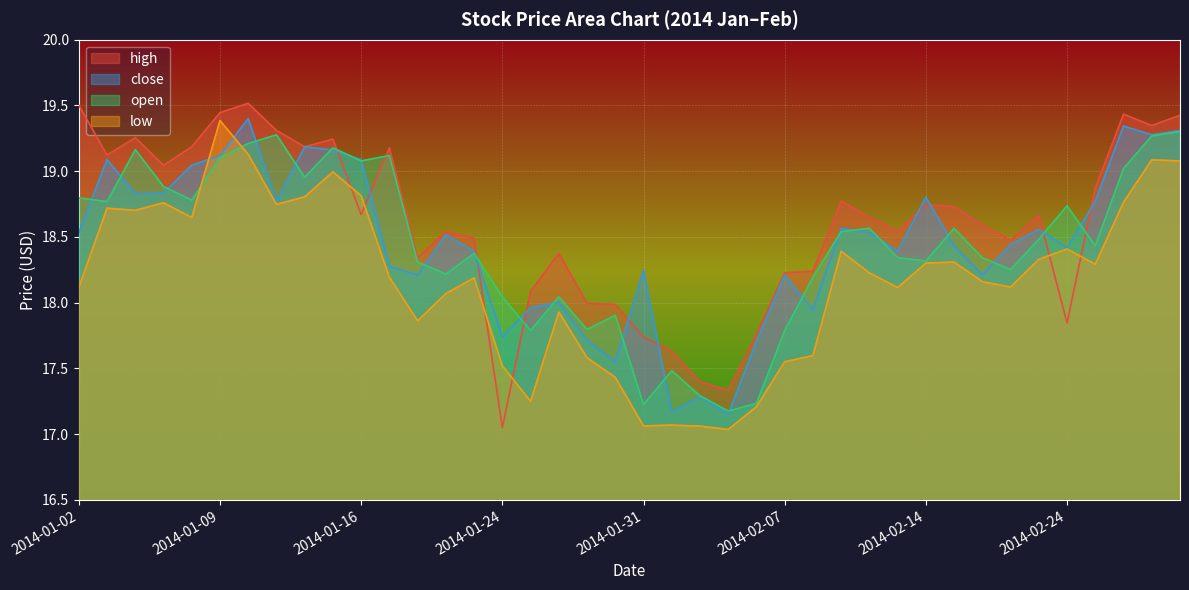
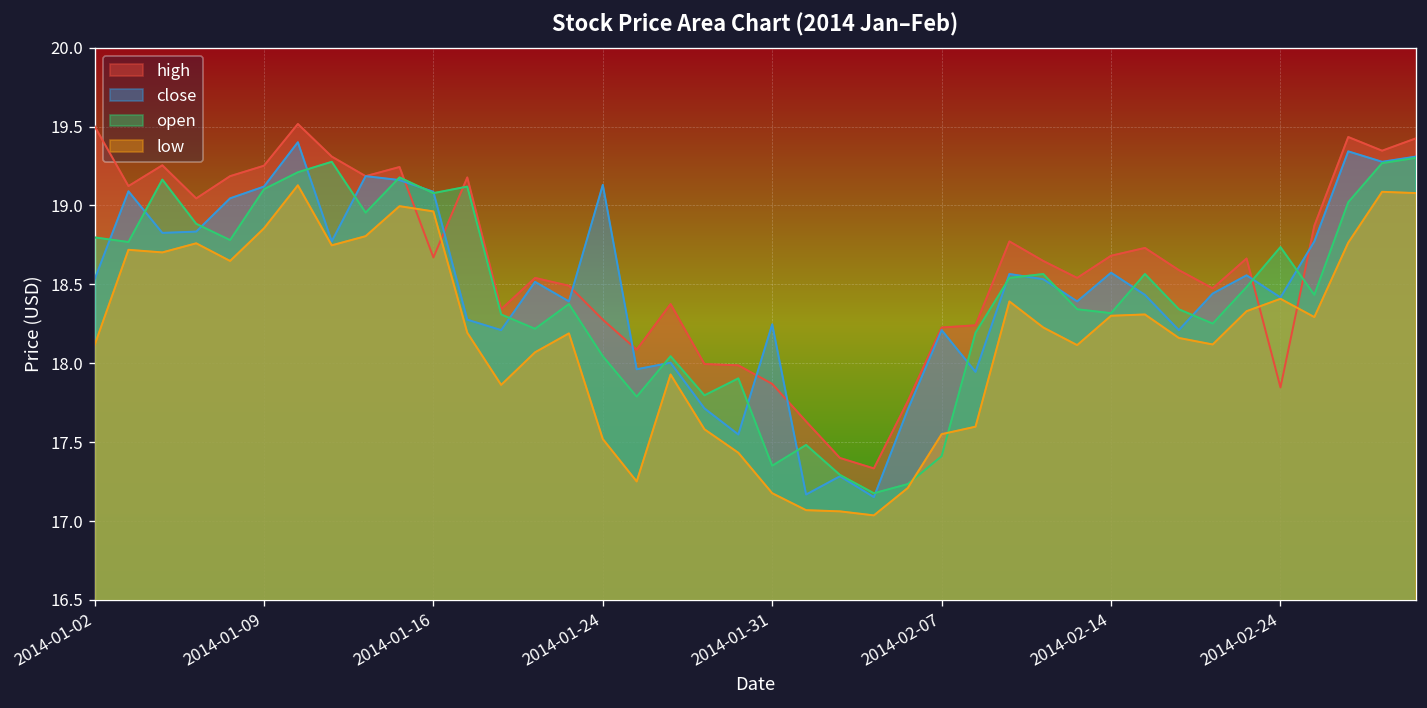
high, 2014-01-09: 19.45 -> 19.25
low, 2014-01-09: 19.39 -> 18.85
low, 2014-01-16: 18.81 -> 18.96
high, 2014-01-24: 17.05 -> 18.28
close, 2014-01-24: 17.74 -> 19.13
high, 2014-01-31: 17.74 -> 17.87
open, 2014-01-31: 17.23 -> 17.35
low, 2014-01-31: 17.06 -> 17.18
open, 2014-02-07: 17.79 -> 17.41
high, 2014-02-14: 18.75 -> 18.68
close, 2014-02-14: 18.80 -> 18.57
